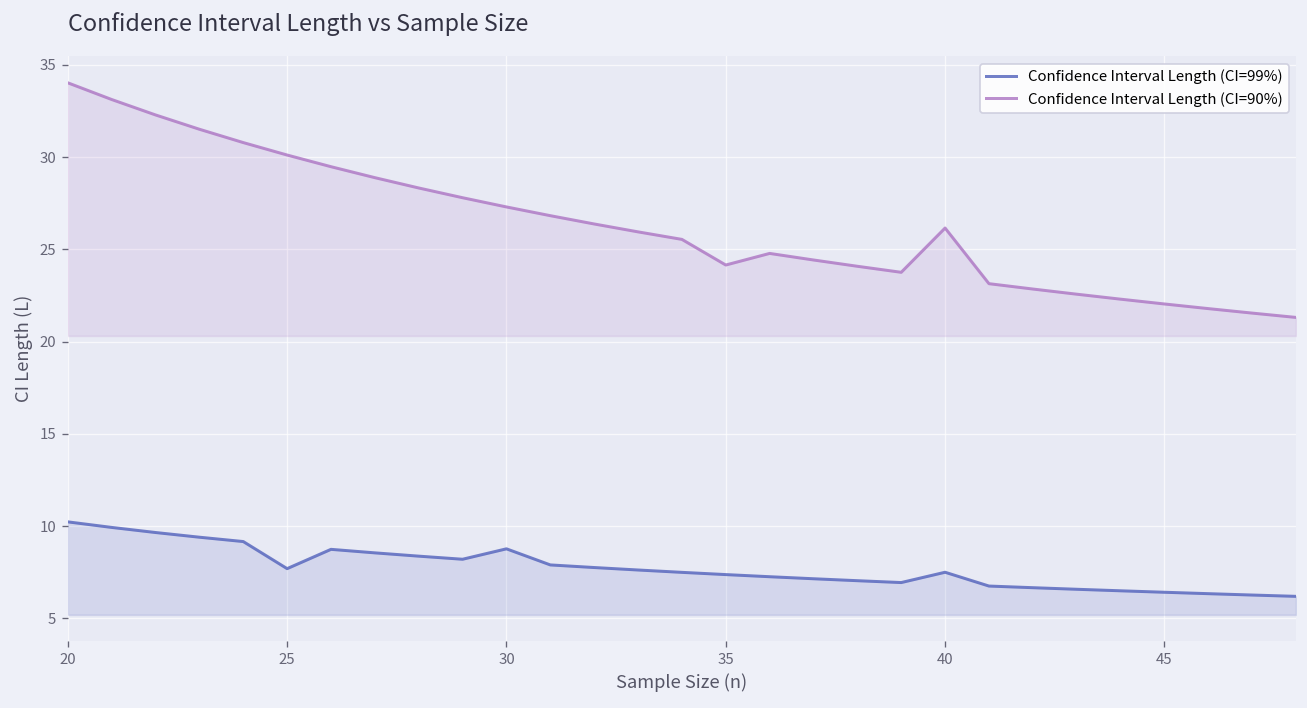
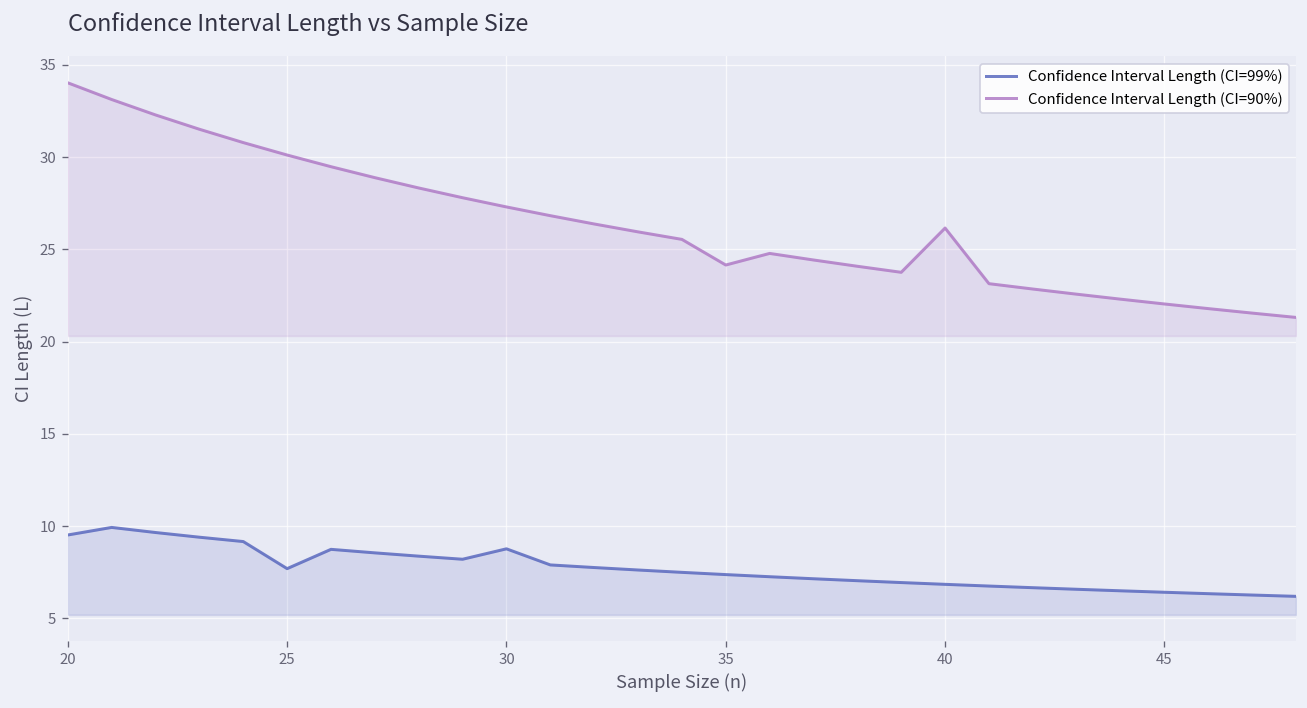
Confidence Interval Length (CI=99%), 20: 10.2 -> 9.5
Confidence Interval Length (CI=99%), 40: 7.5 -> 6.9
